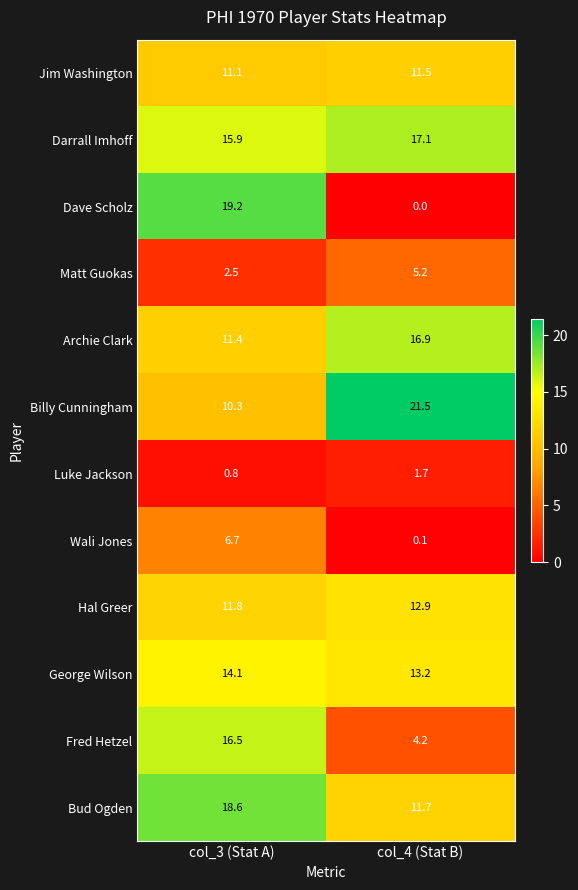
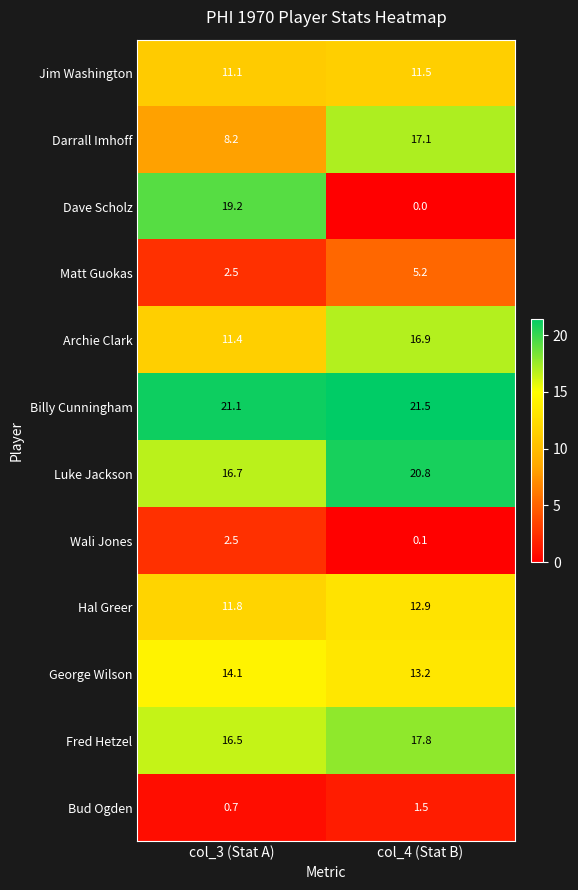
Darrall Imhoff, col_3 (Stat A): 15.9 -> 8.2
Billy Cunningham, col_3 (Stat A): 10.3 -> 21.1
Luke Jackson, col_3 (Stat A): 0.8 -> 16.7
Luke Jackson, col_4 (Stat B): 1.7 -> 20.8
Wali Jones, col_3 (Stat A): 6.7 -> 2.5
Fred Hetzel, col_4 (Stat B): 4.2 -> 17.8
Bud Ogden, col_3 (Stat A): 18.6 -> 0.7
Bud Ogden, col_4 (Stat B): 11.7 -> 1.5
